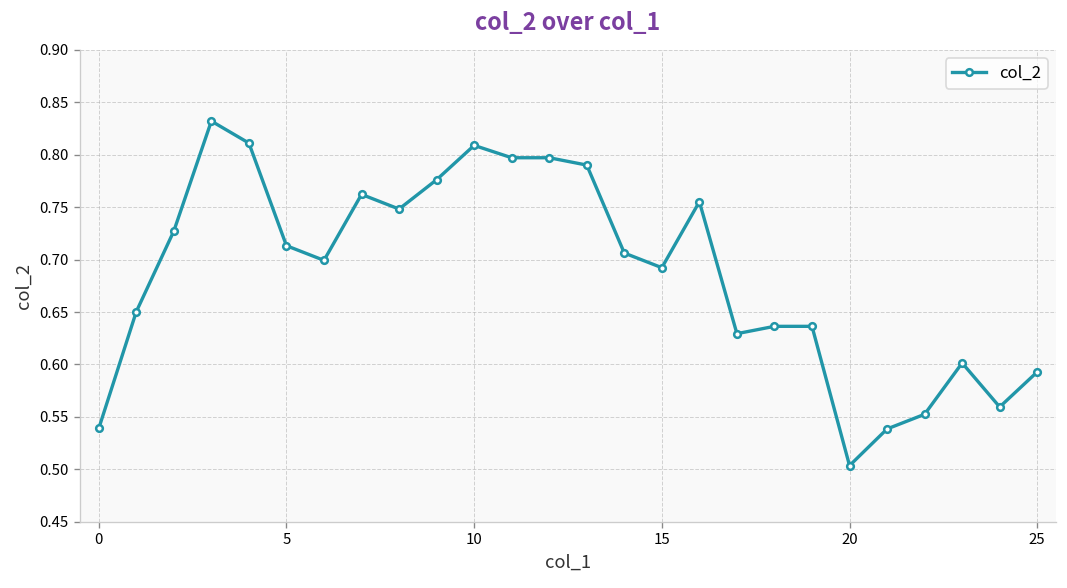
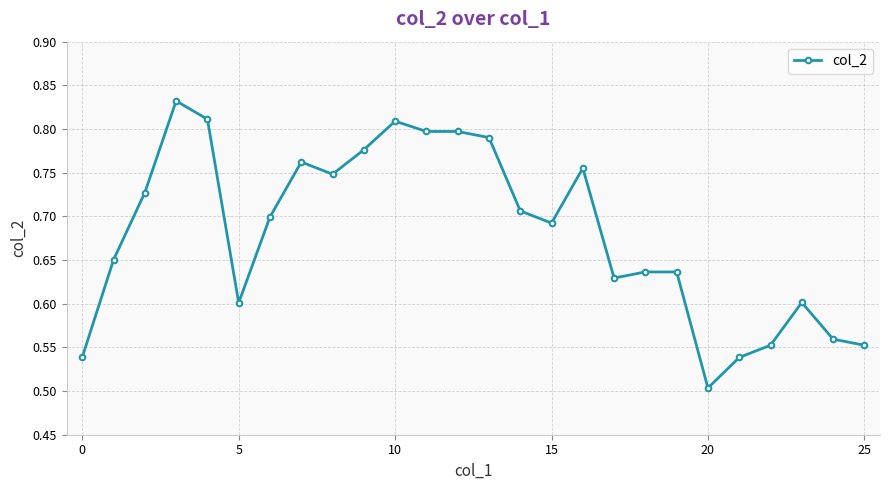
5: 0.71 -> 0.60
25: 0.59 -> 0.55
